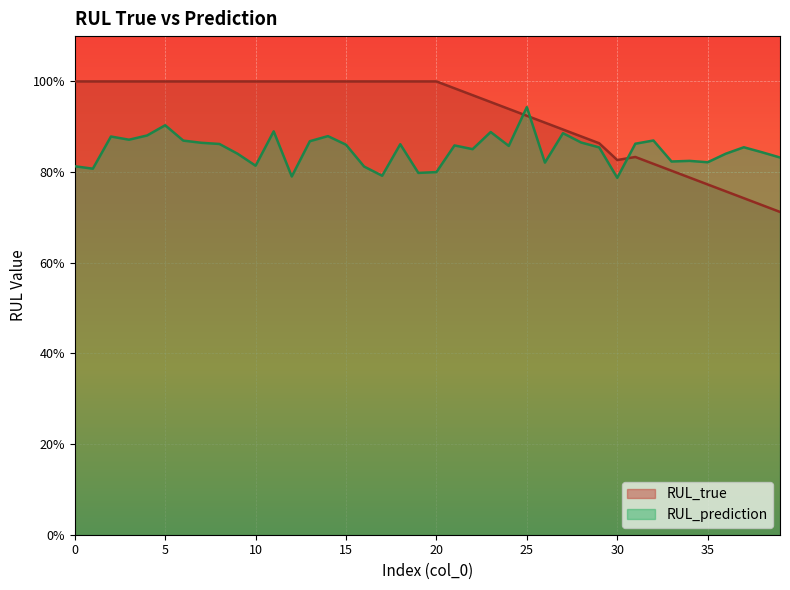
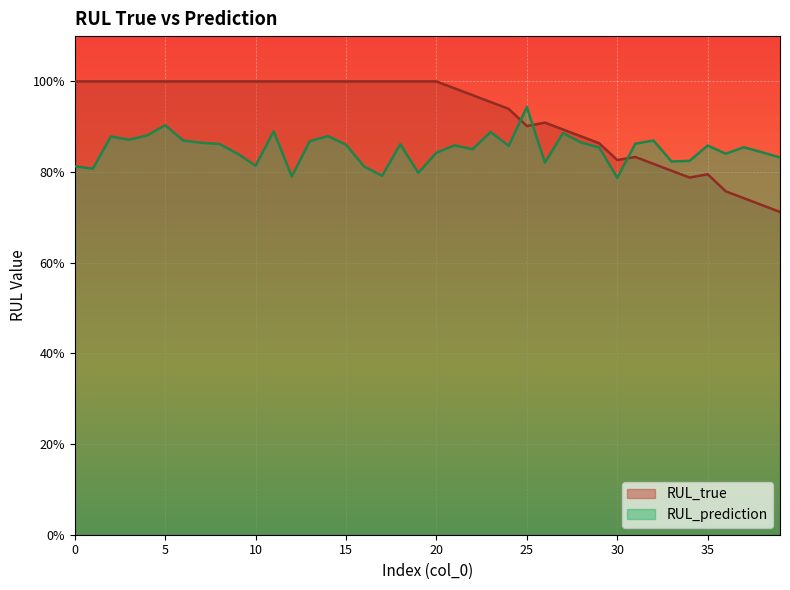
RUL_prediction, 20: 80% -> 84%
RUL_true, 25: 92% -> 90%
RUL_true, 35: 77% -> 80%
RUL_prediction, 35: 82% -> 86%
